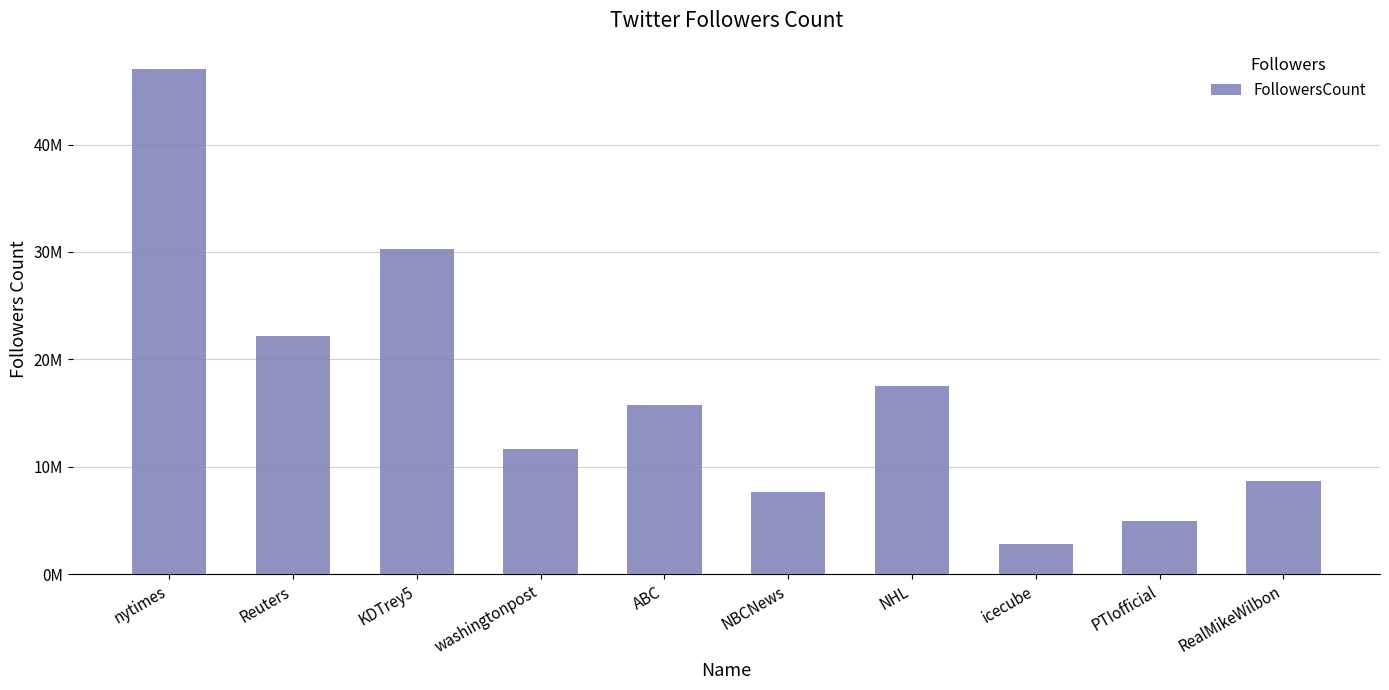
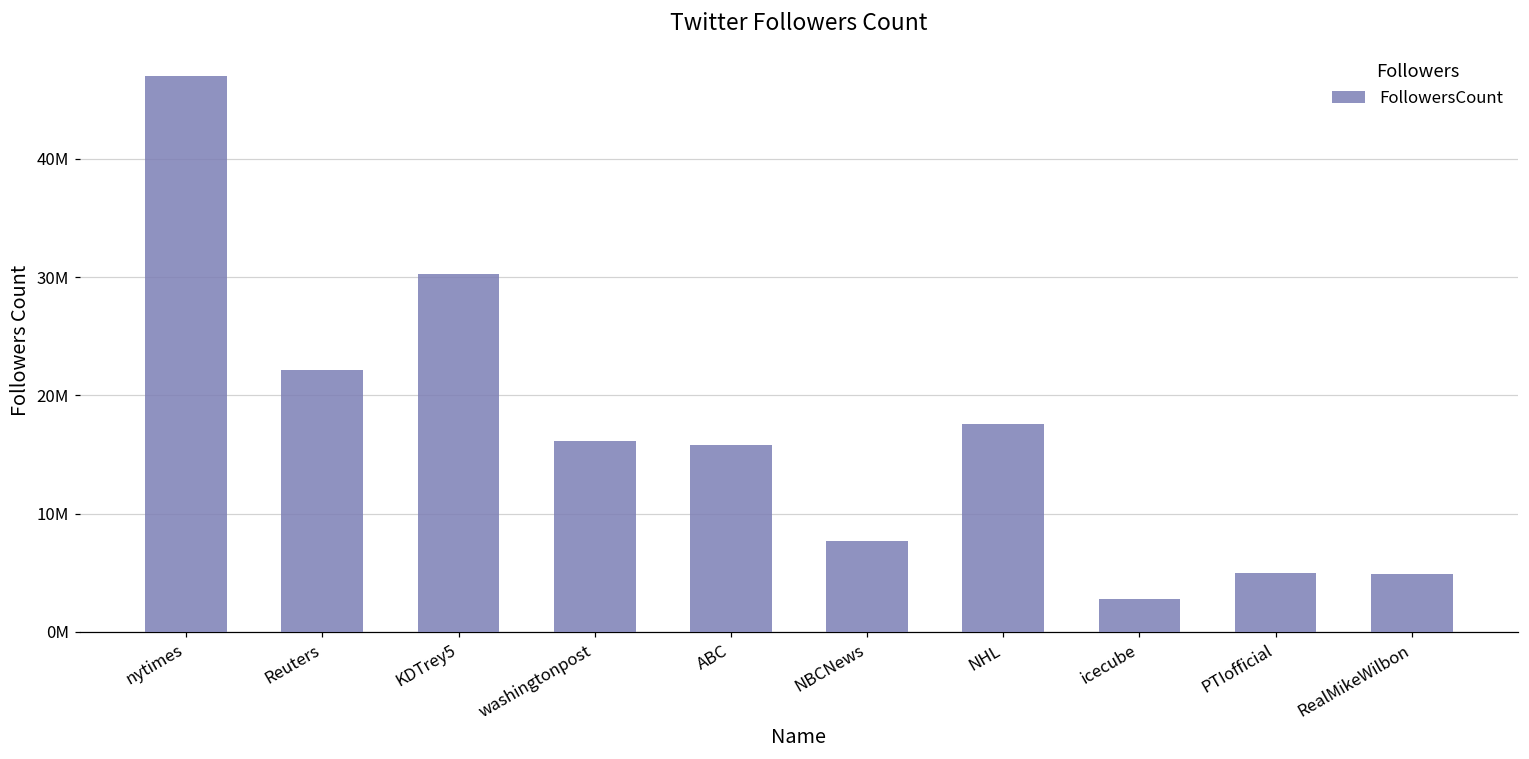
washingtonpost: 11700000 -> 16100000
RealMikeWilbon: 8700000 -> 4900000
